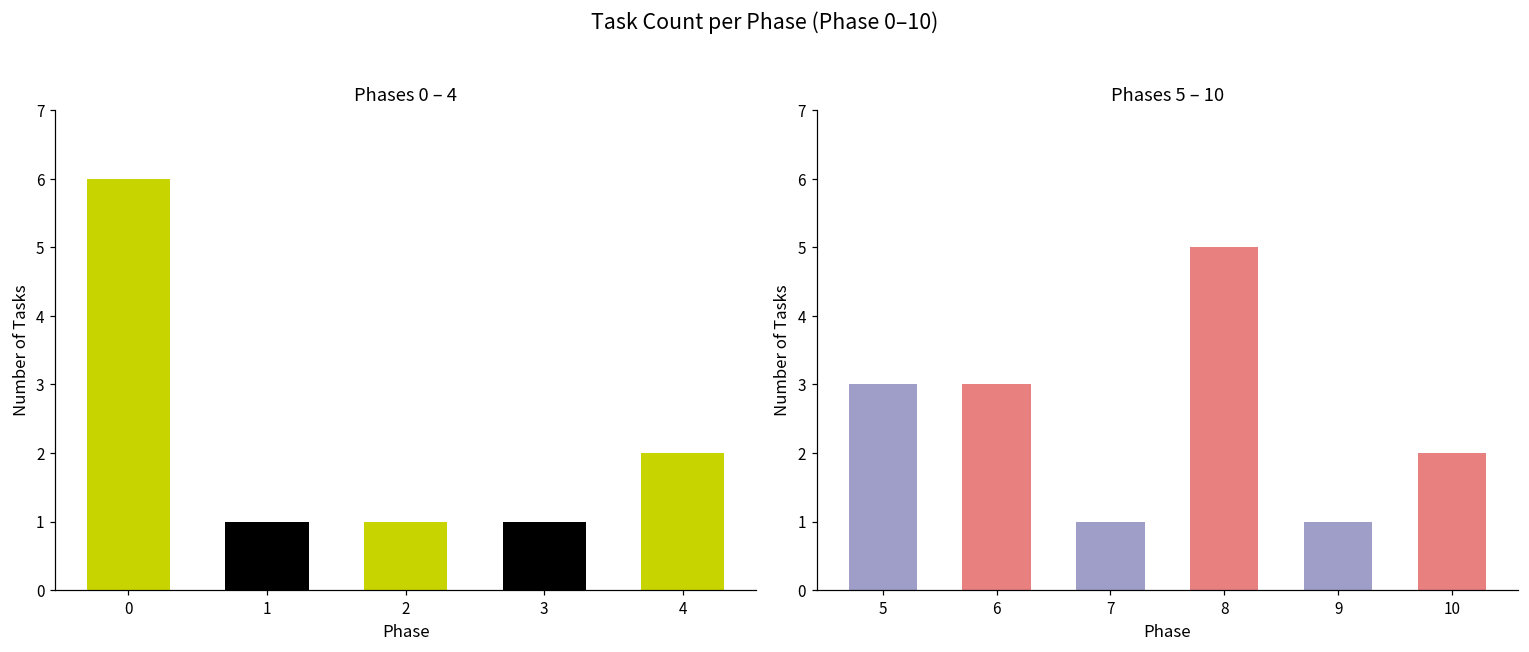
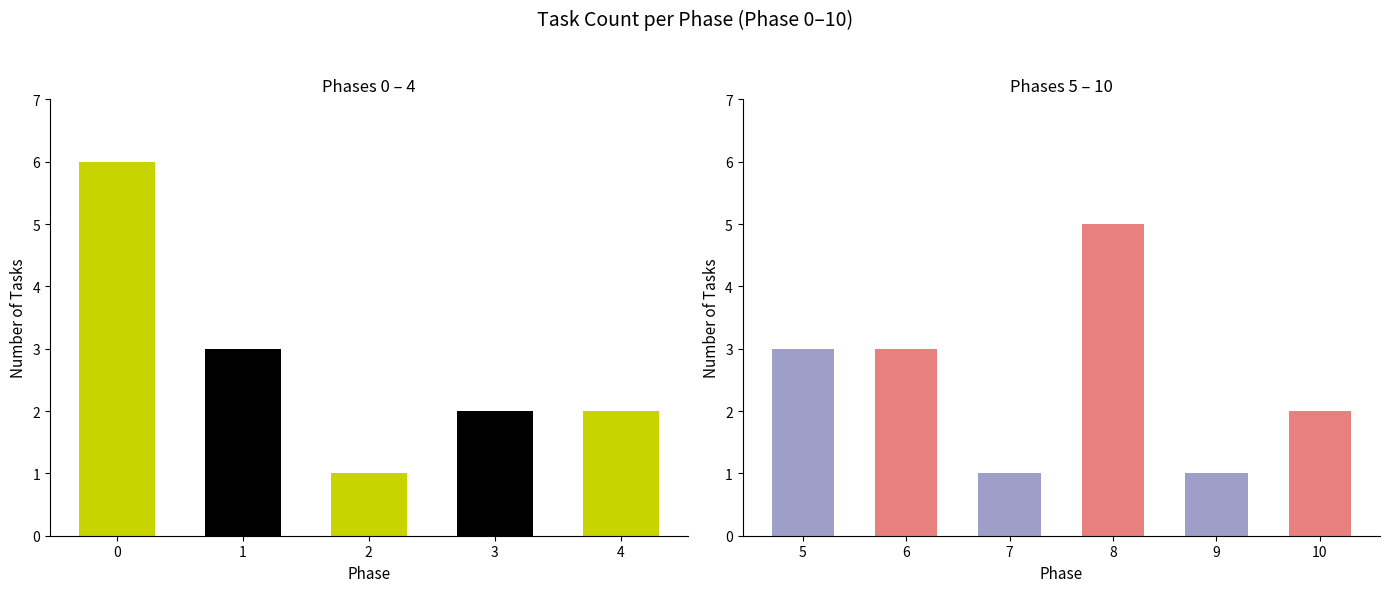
Phases 0 – 4, 1: 1 -> 3
Phases 0 – 4, 3: 1 -> 2
